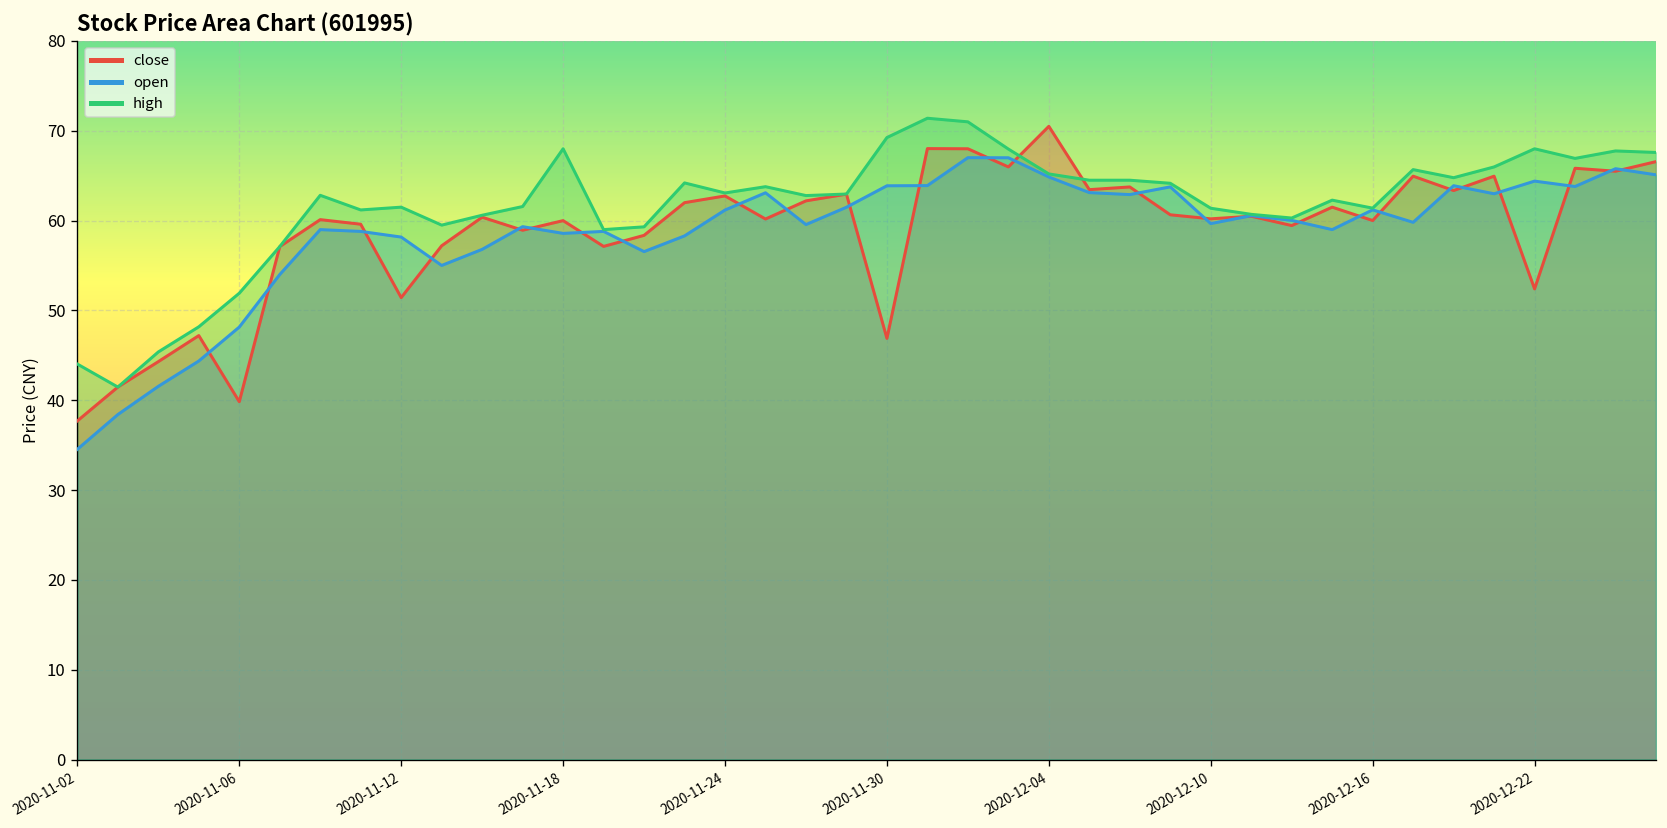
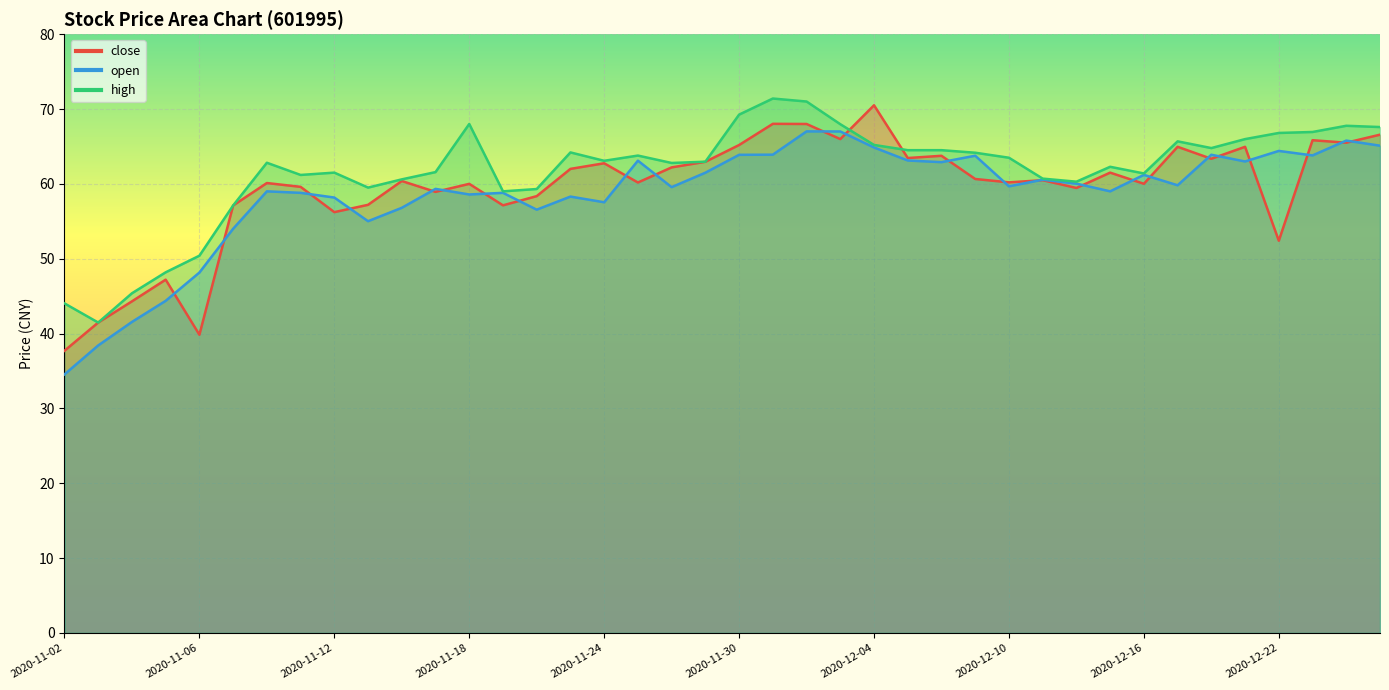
high, 2020-11-06: 52 -> 50
close, 2020-11-12: 51 -> 56
open, 2020-11-24: 61 -> 58
close, 2020-11-30: 47 -> 65
high, 2020-12-10: 61 -> 63
high, 2020-12-22: 68 -> 67
